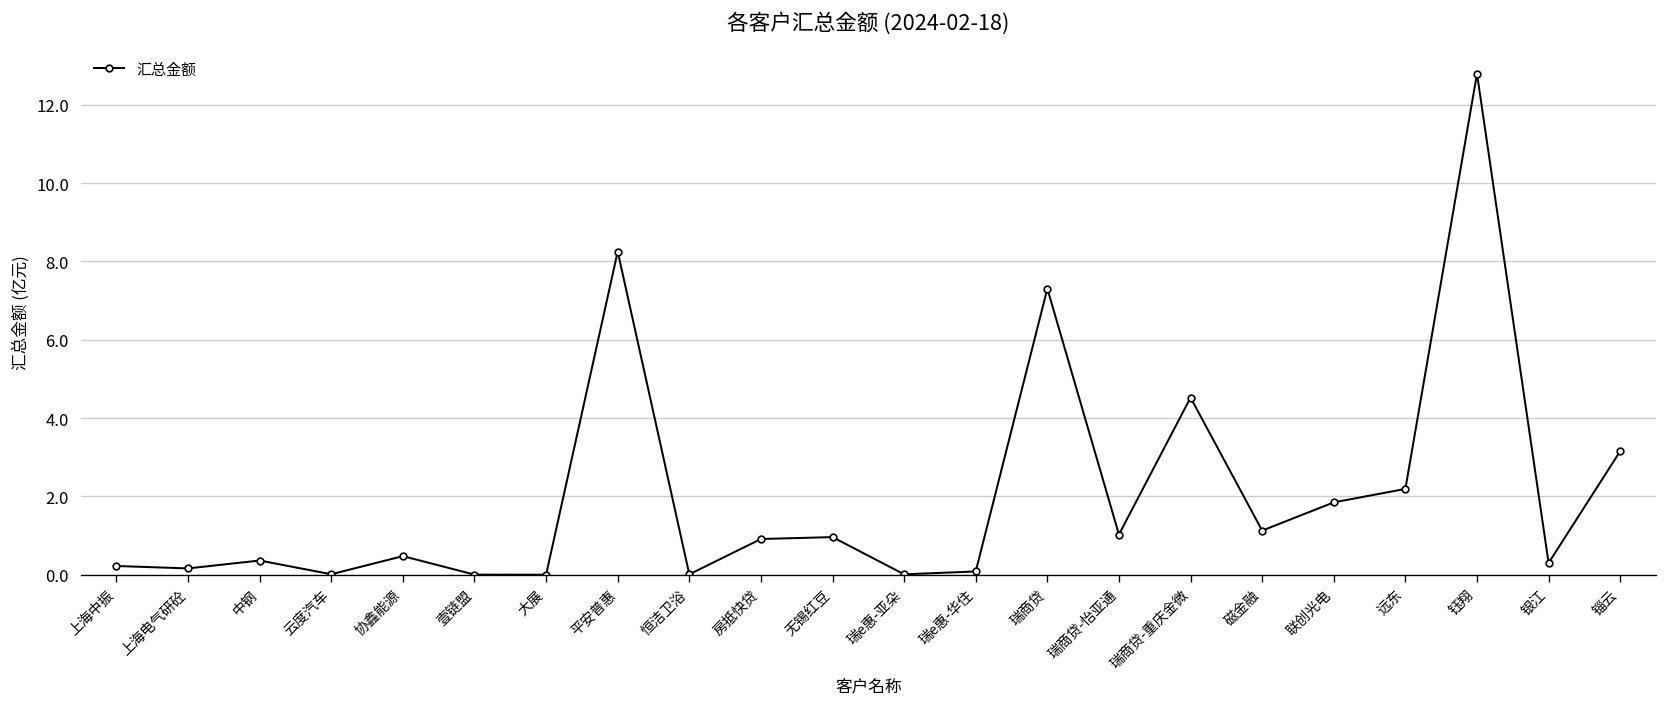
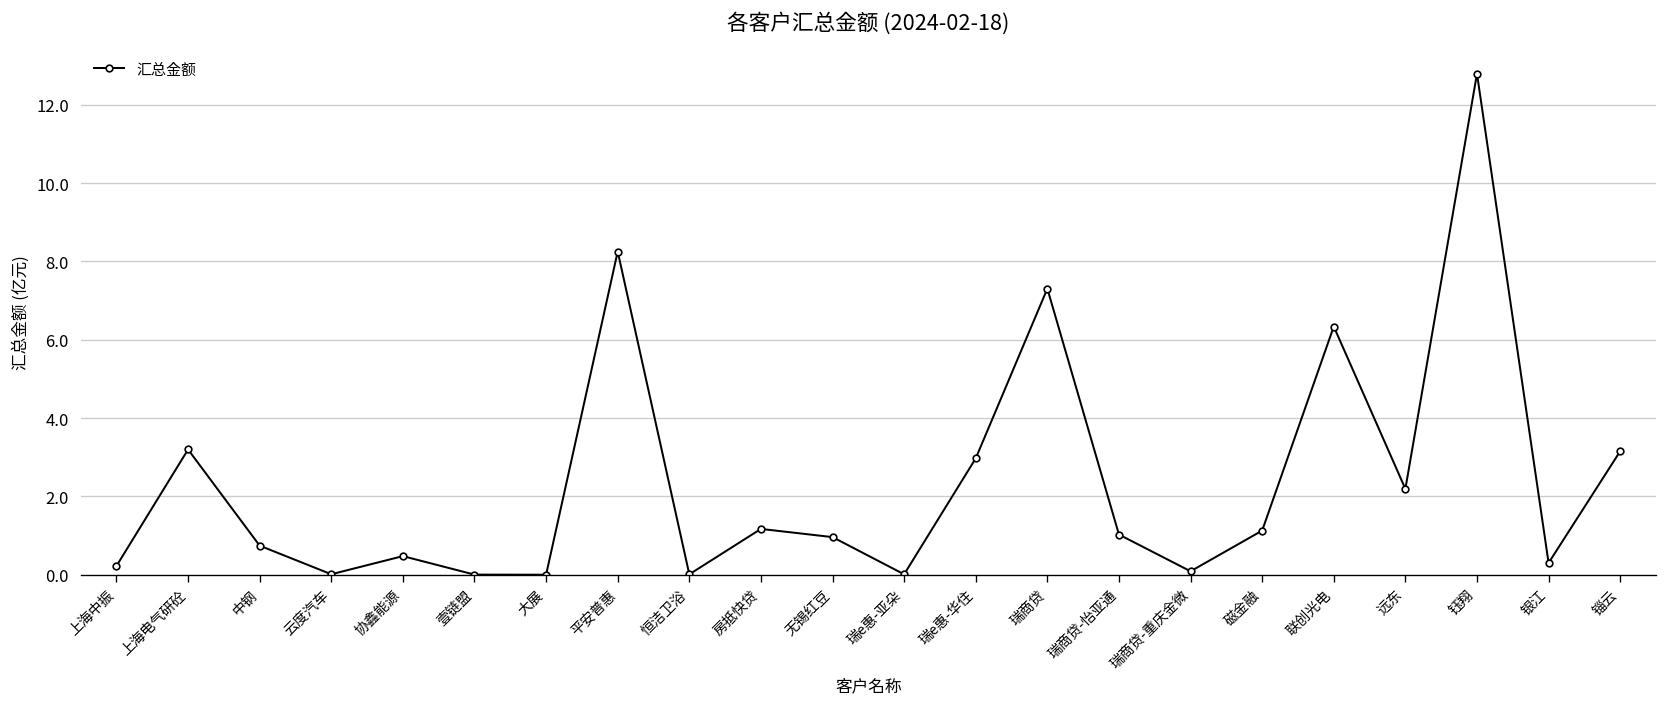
上海电气研砼: 0.2 -> 3.2
中钢: 0.4 -> 0.7
房抵快贷: 0.9 -> 1.2
瑞e惠-华住: 0.1 -> 3.0
瑞商贷-重庆金微: 4.5 -> 0.1
联创光电: 1.8 -> 6.3
